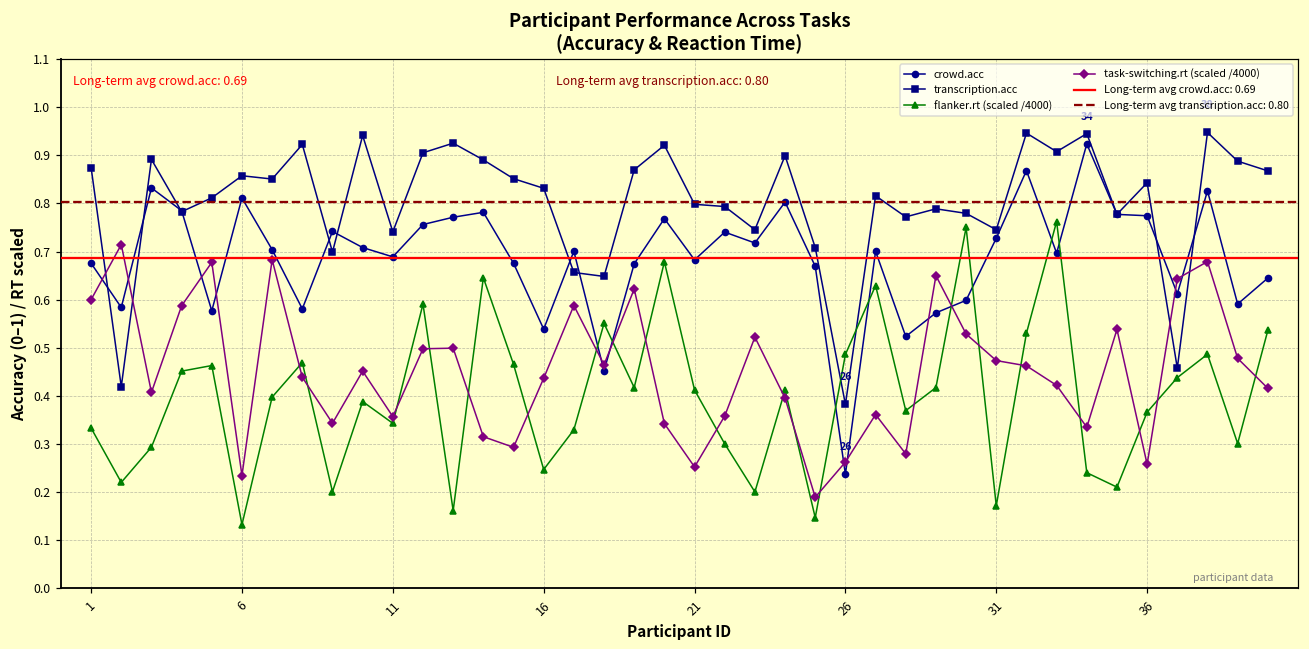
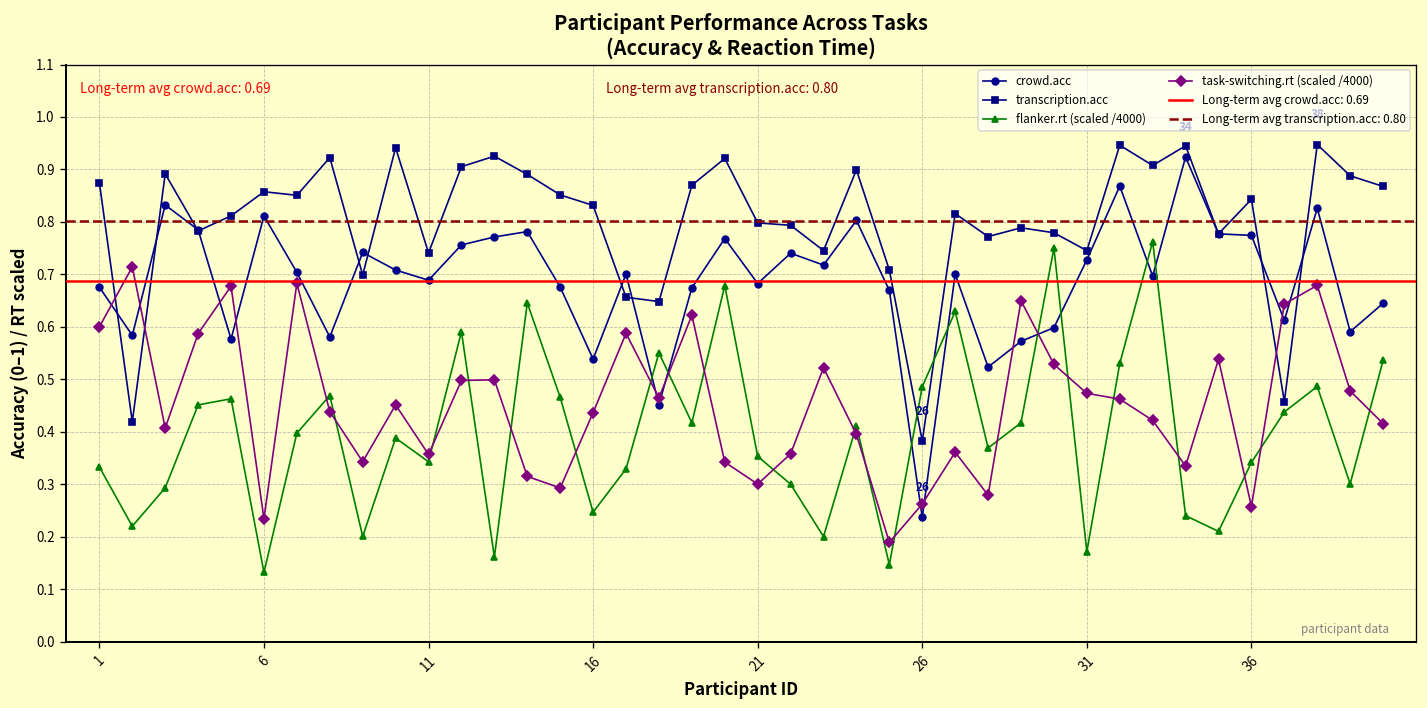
flanker.rt (scaled /4000), 21: 0.41 -> 0.35
task-switching.rt (scaled /4000), 21: 0.25 -> 0.30
flanker.rt (scaled /4000), 36: 0.37 -> 0.34
